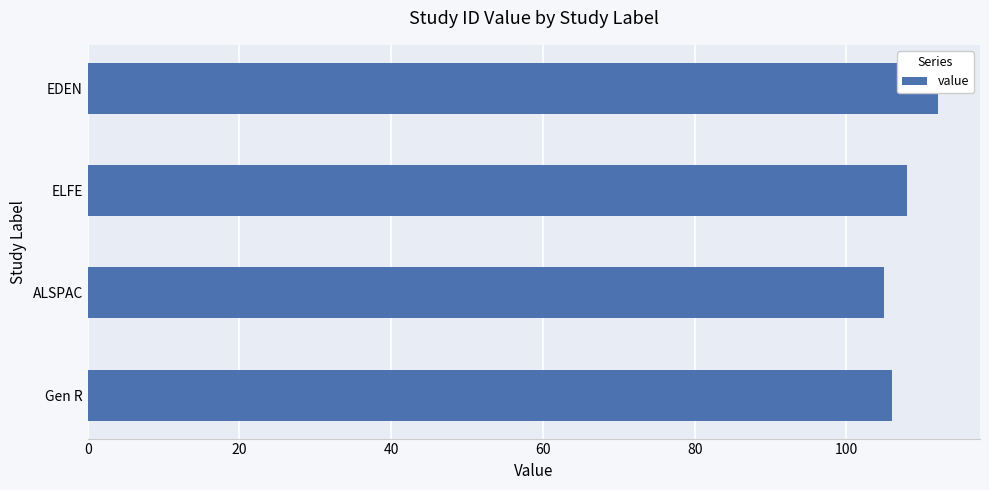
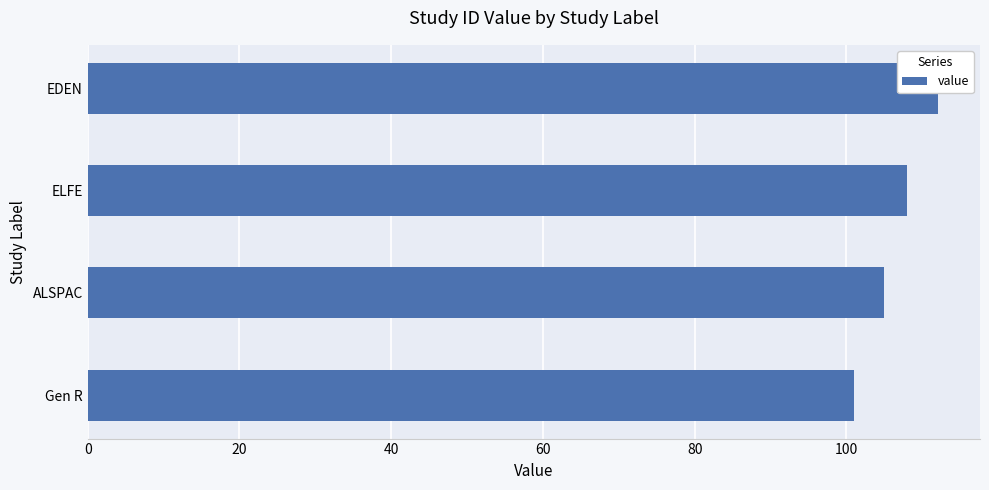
Gen R: 106 -> 101
